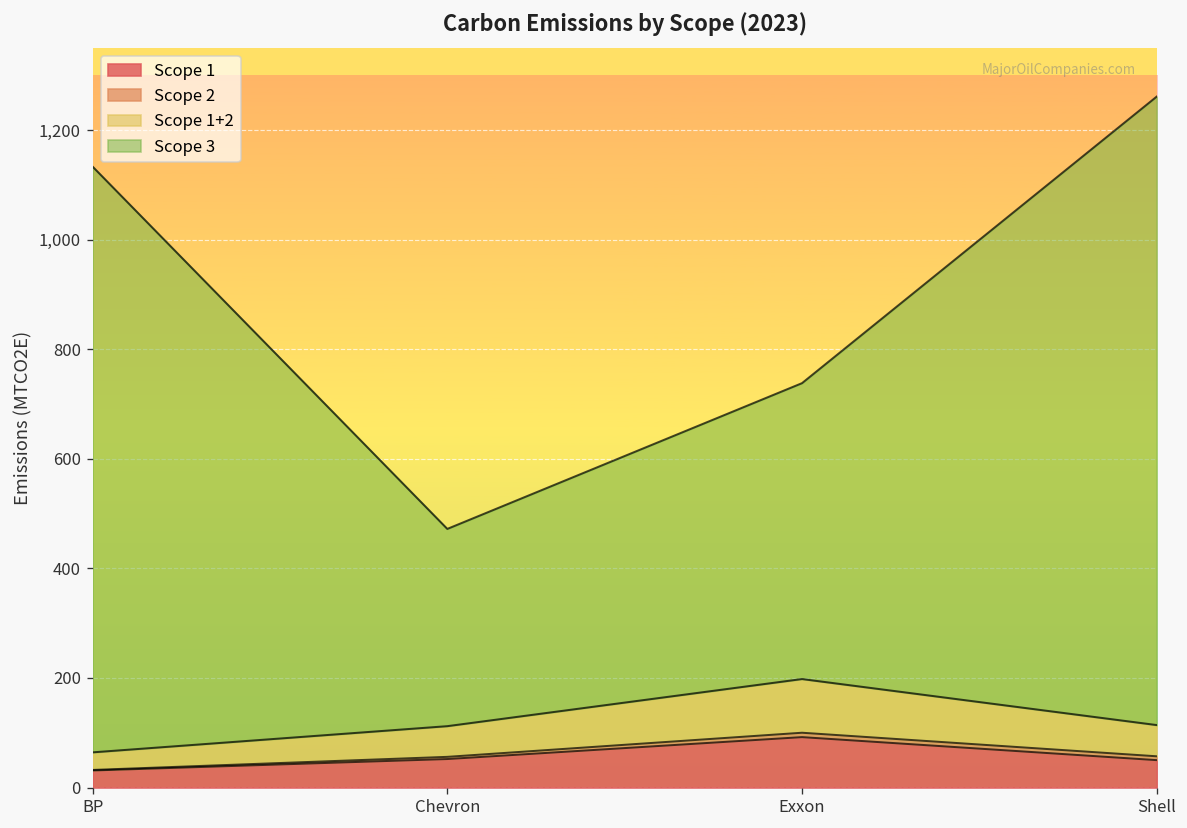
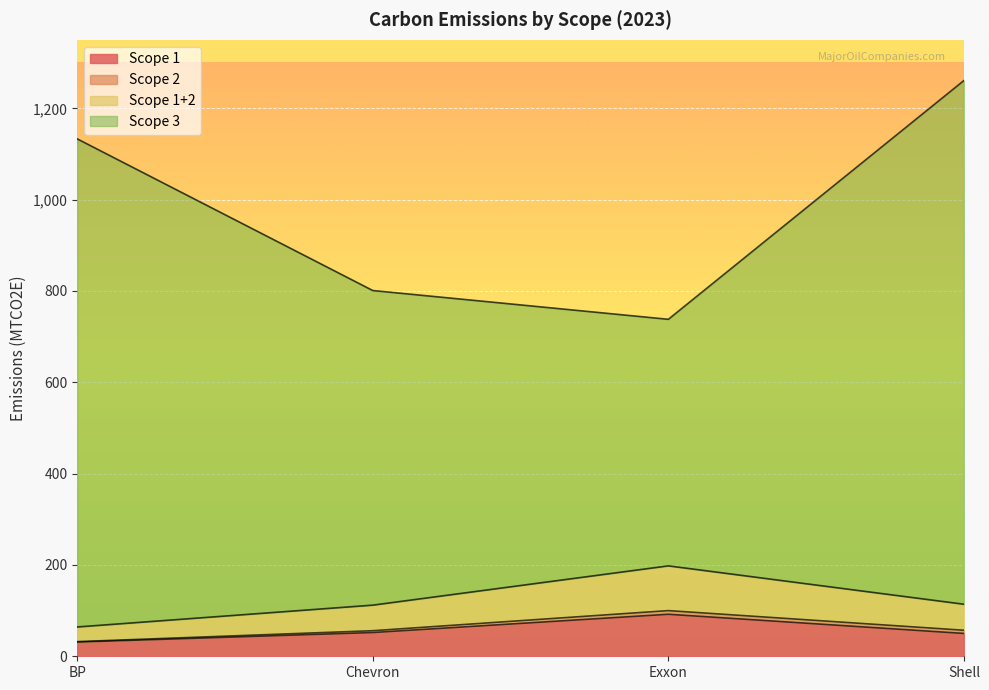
Scope 3, Chevron: 360 -> 690
